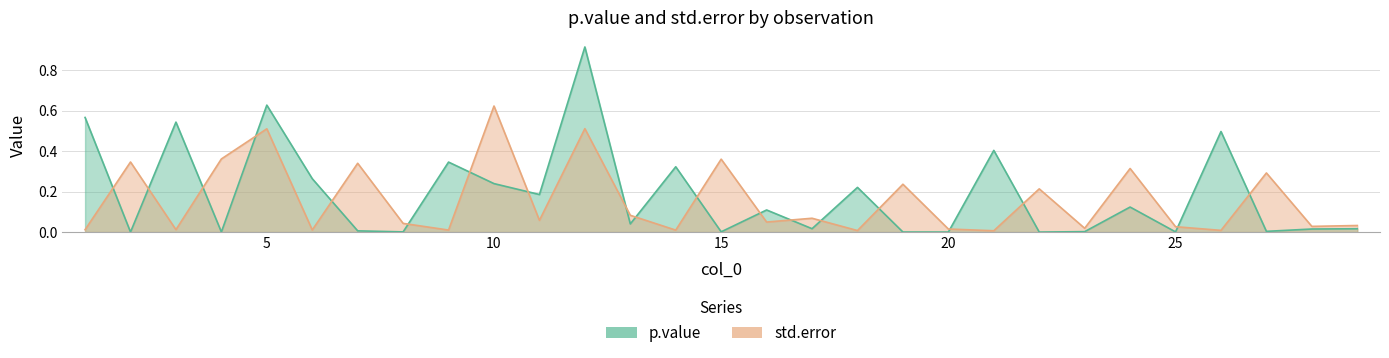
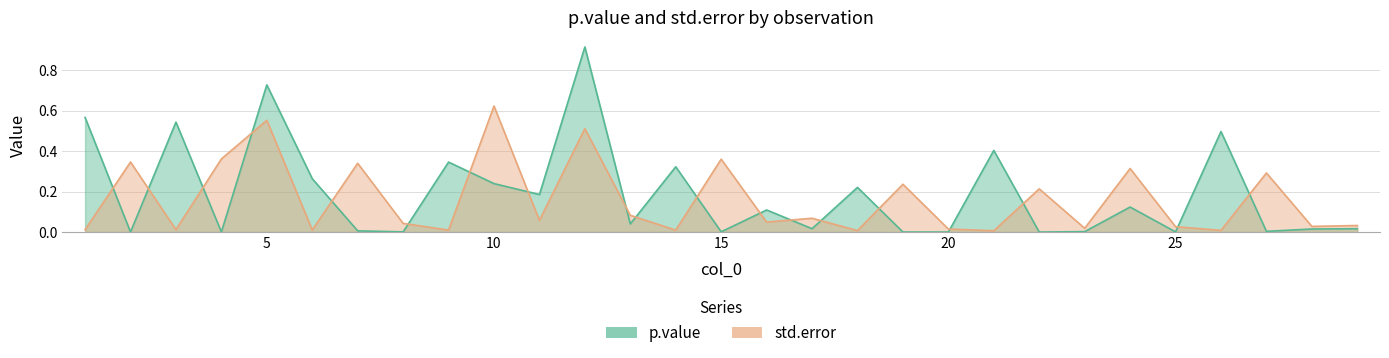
p.value, 5: 0.63 -> 0.73
std.error, 5: 0.51 -> 0.55
